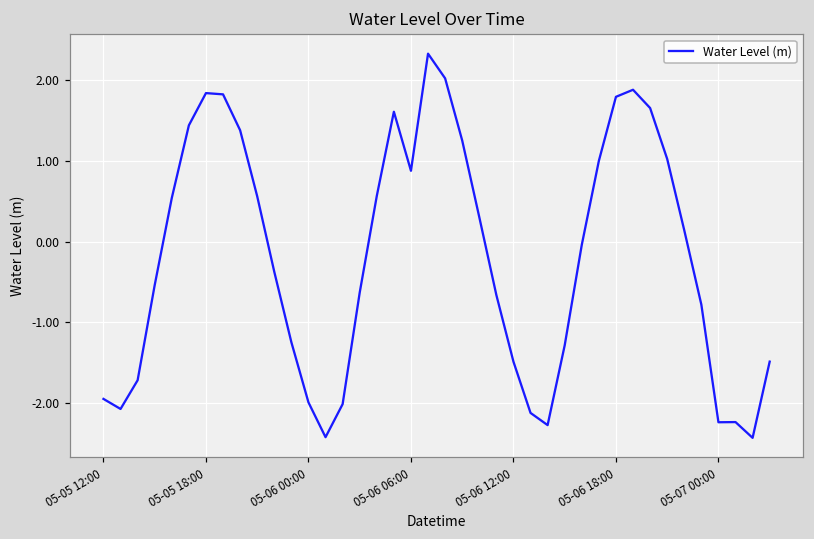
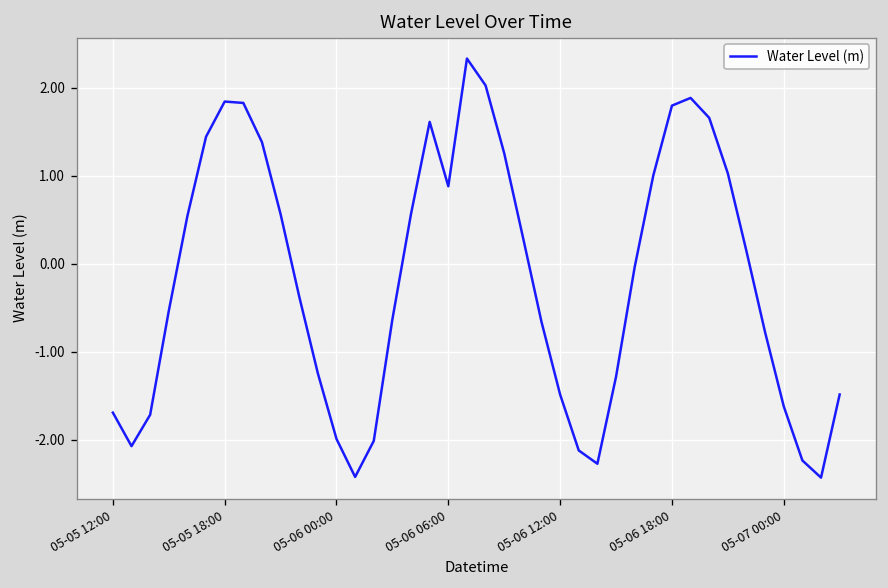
05-05 12:00: -1.9 -> -1.7
05-07 00:00: -2.2 -> -1.6
